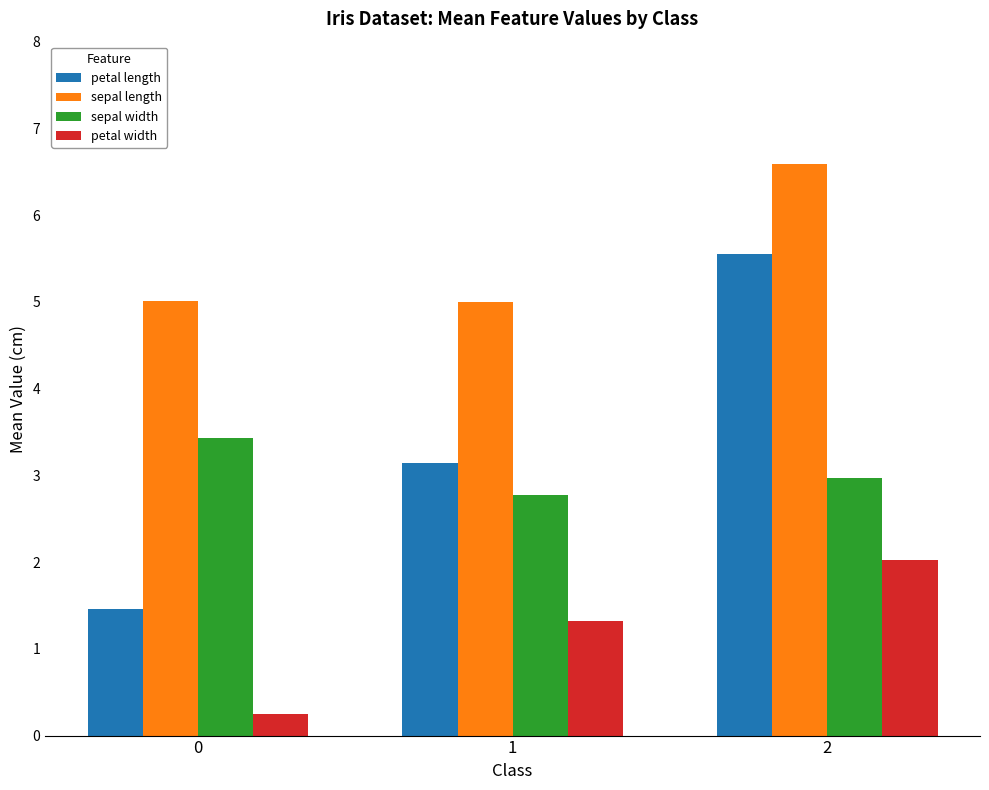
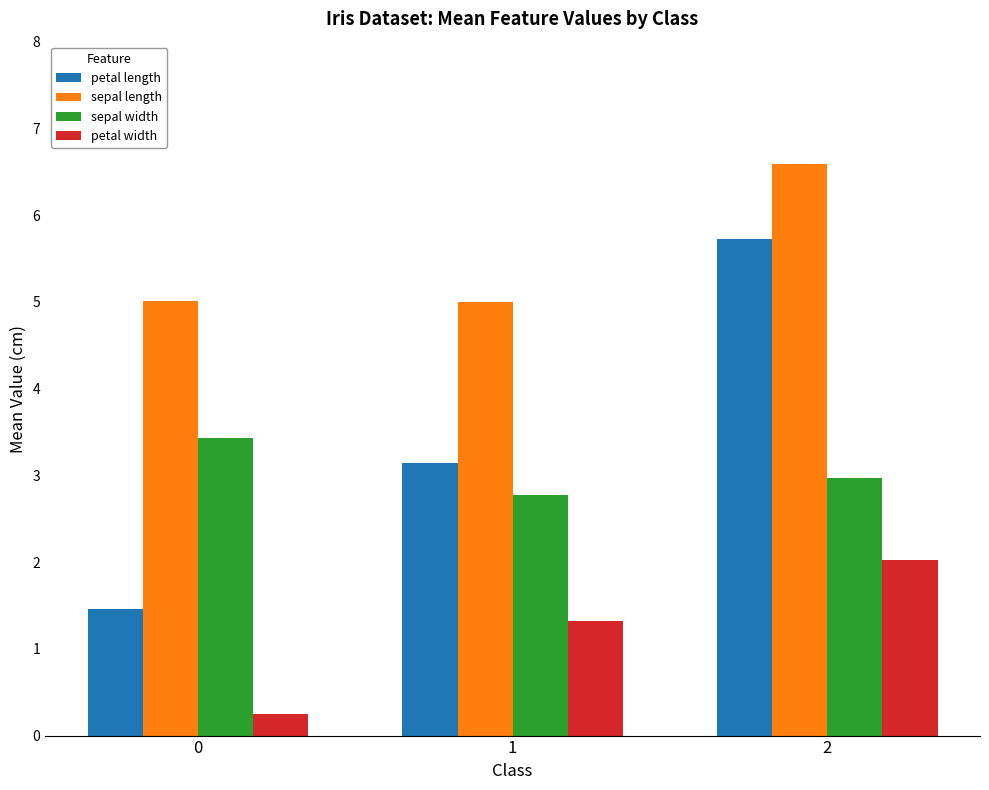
petal length, 2: 5.6 -> 5.7
